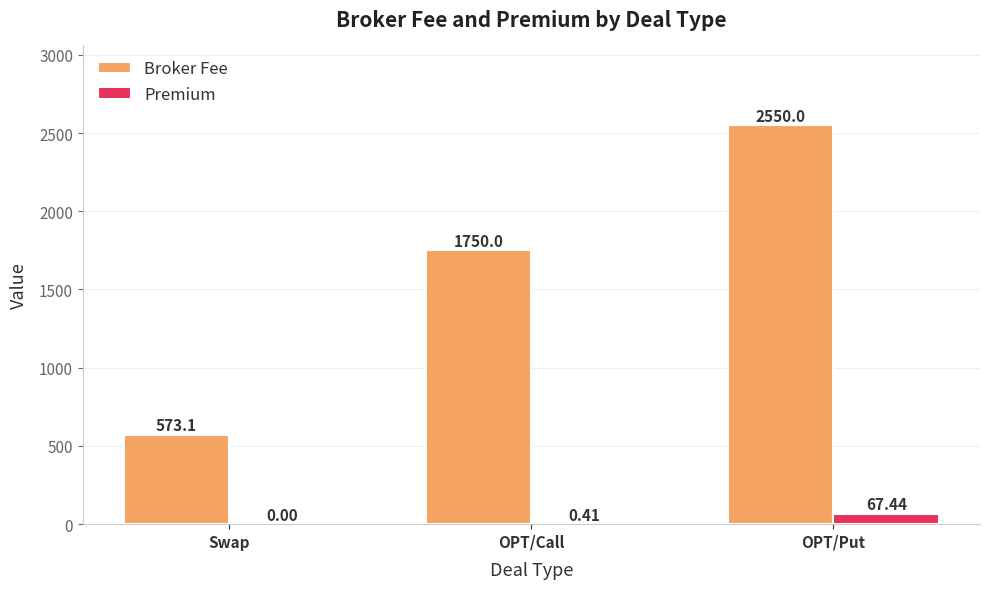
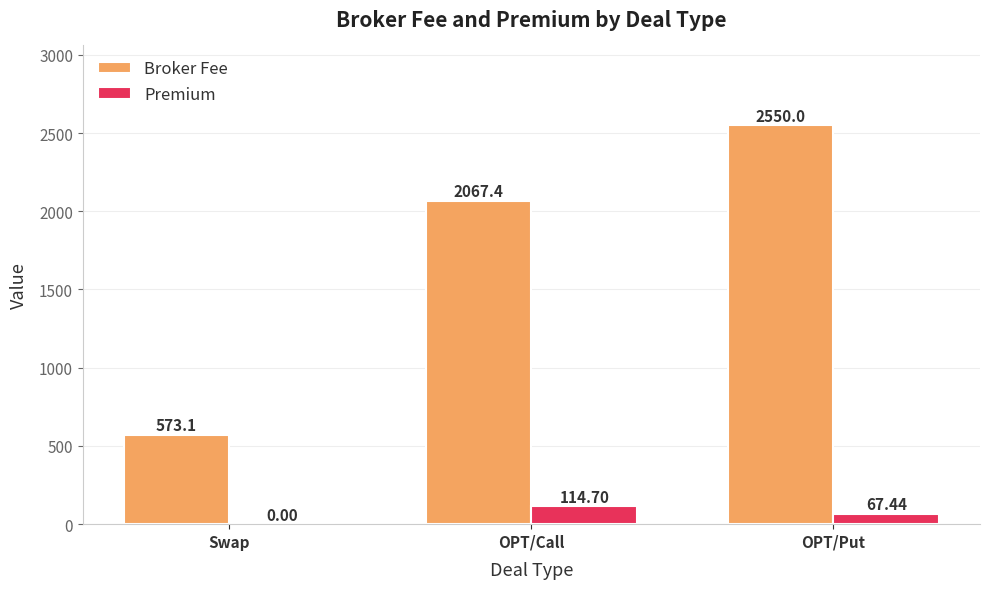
Broker Fee, OPT/Call: 1750.0 -> 2067.4
Premium, OPT/Call: 0.41 -> 114.70
